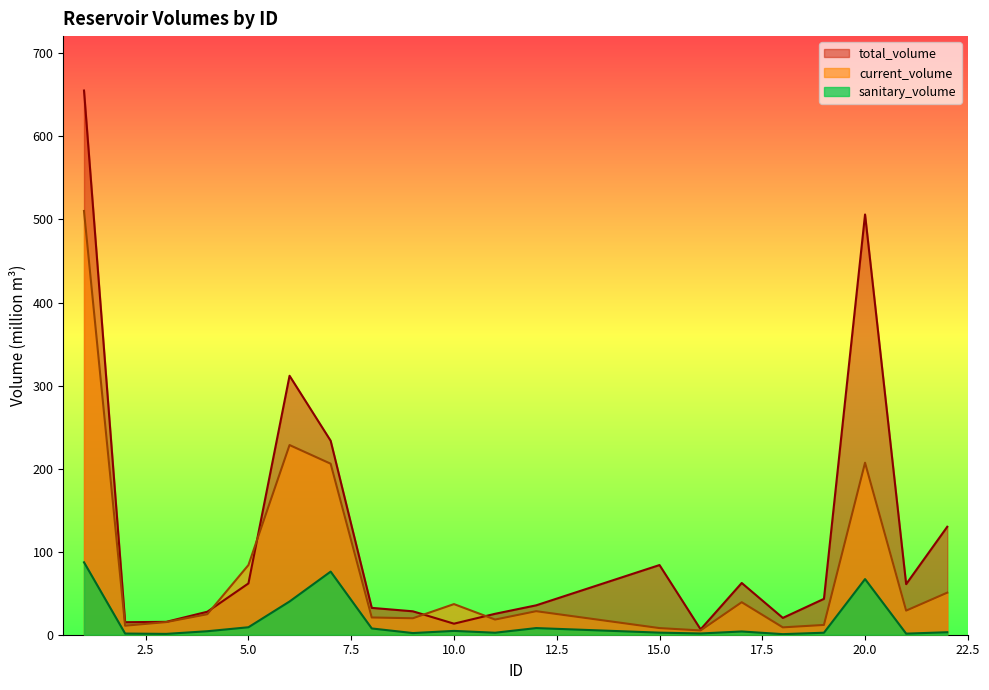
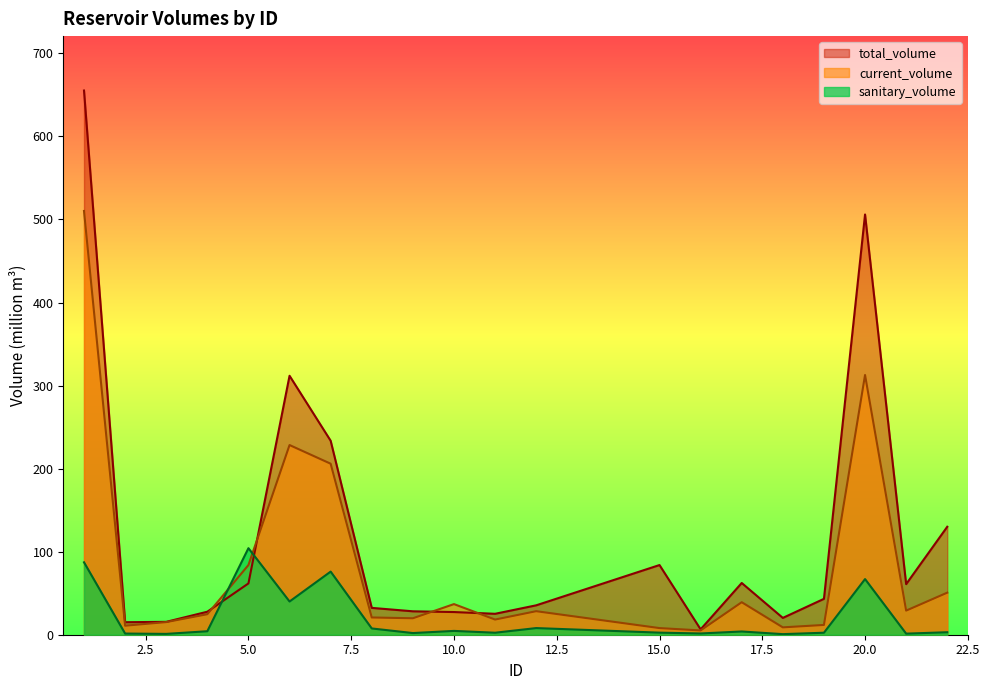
sanitary_volume, 5.0: 10 -> 100
total_volume, 10.0: 10 -> 30
current_volume, 20.0: 210 -> 310
